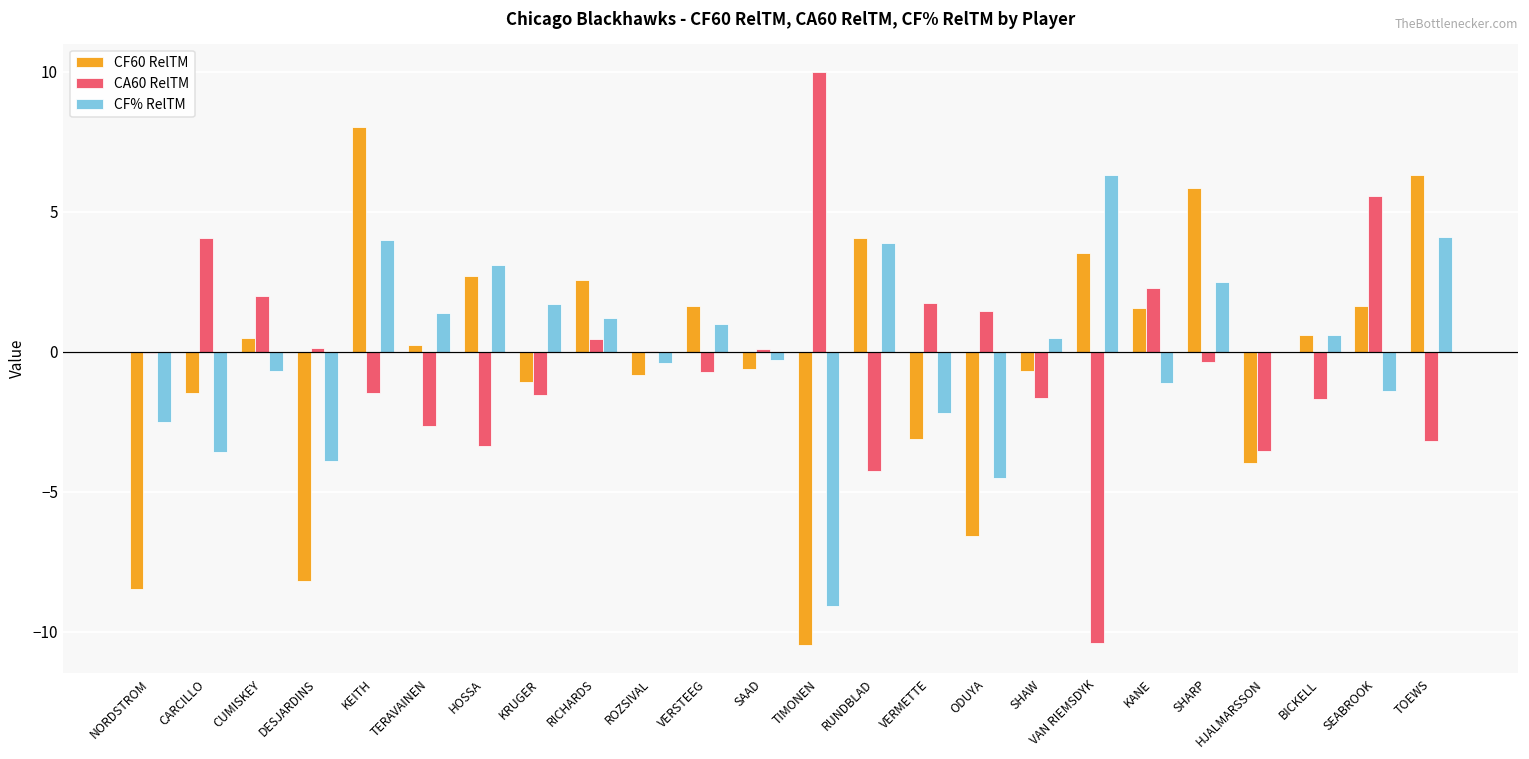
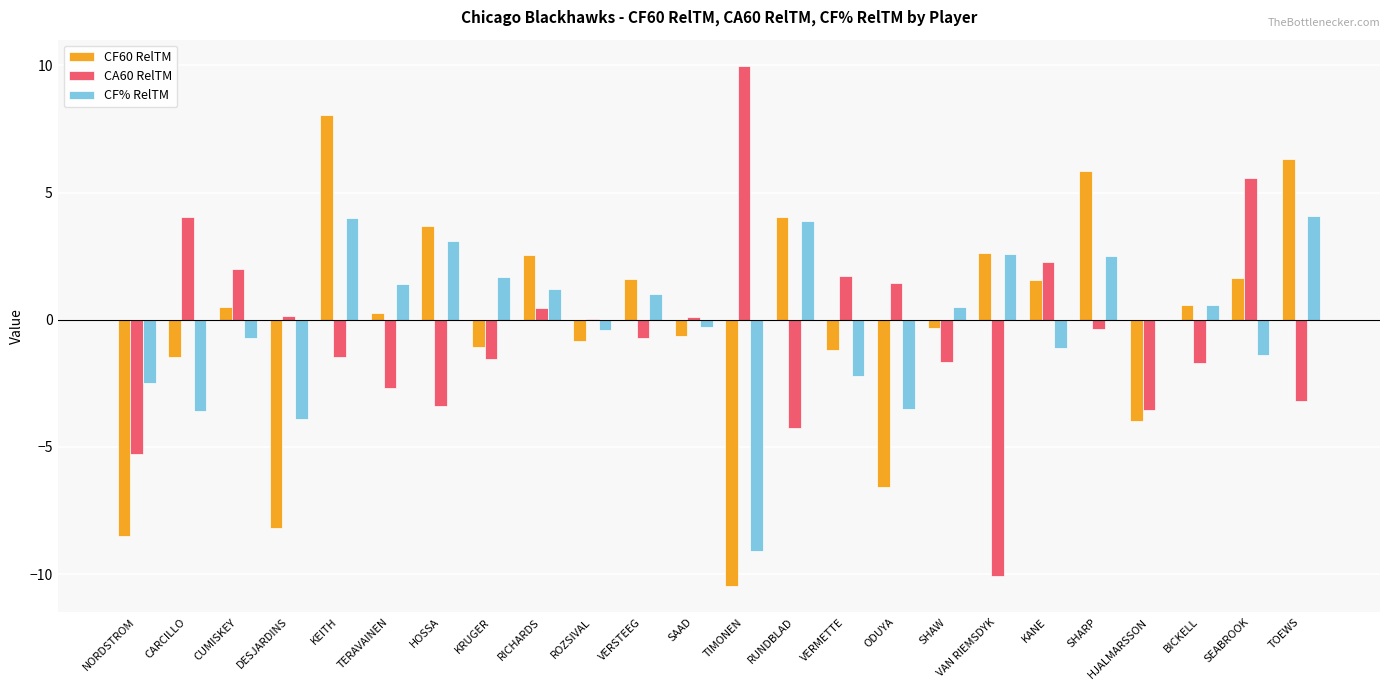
CA60 RelTM, NORDSTROM: -0.1 -> -5.3
CF60 RelTM, HOSSA: 2.7 -> 3.7
CF60 RelTM, VERMETTE: -3.1 -> -1.2
CF% RelTM, ODUYA: -4.5 -> -3.5
CF60 RelTM, SHAW: -0.7 -> -0.3
CF60 RelTM, VAN RIEMSDYK: 3.5 -> 2.6
CA60 RelTM, VAN RIEMSDYK: -10.4 -> -10.1
CF% RelTM, VAN RIEMSDYK: 6.3 -> 2.6
